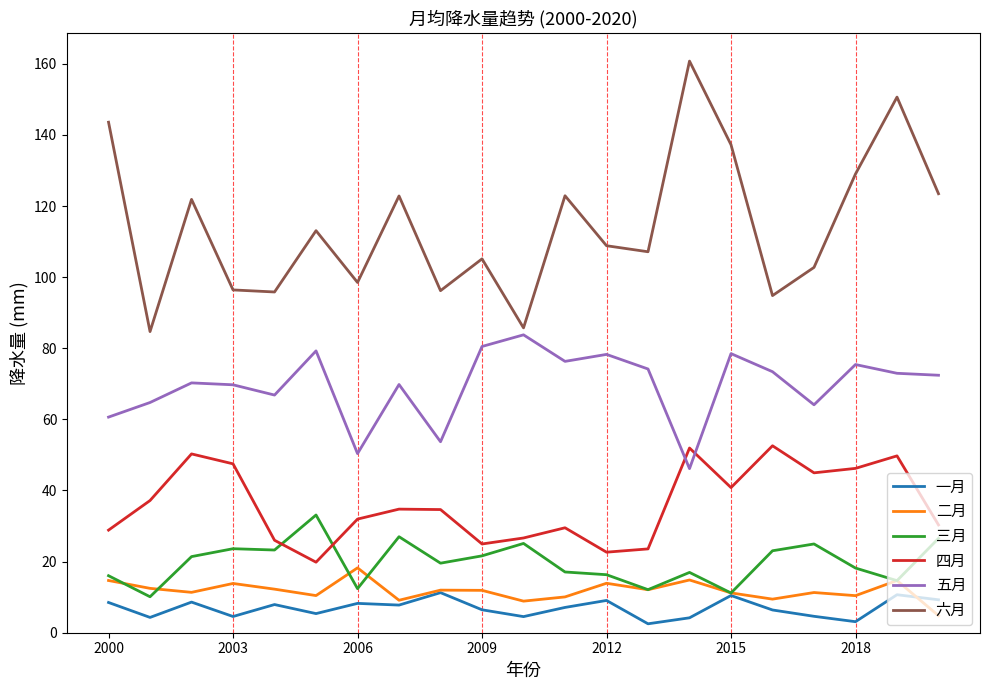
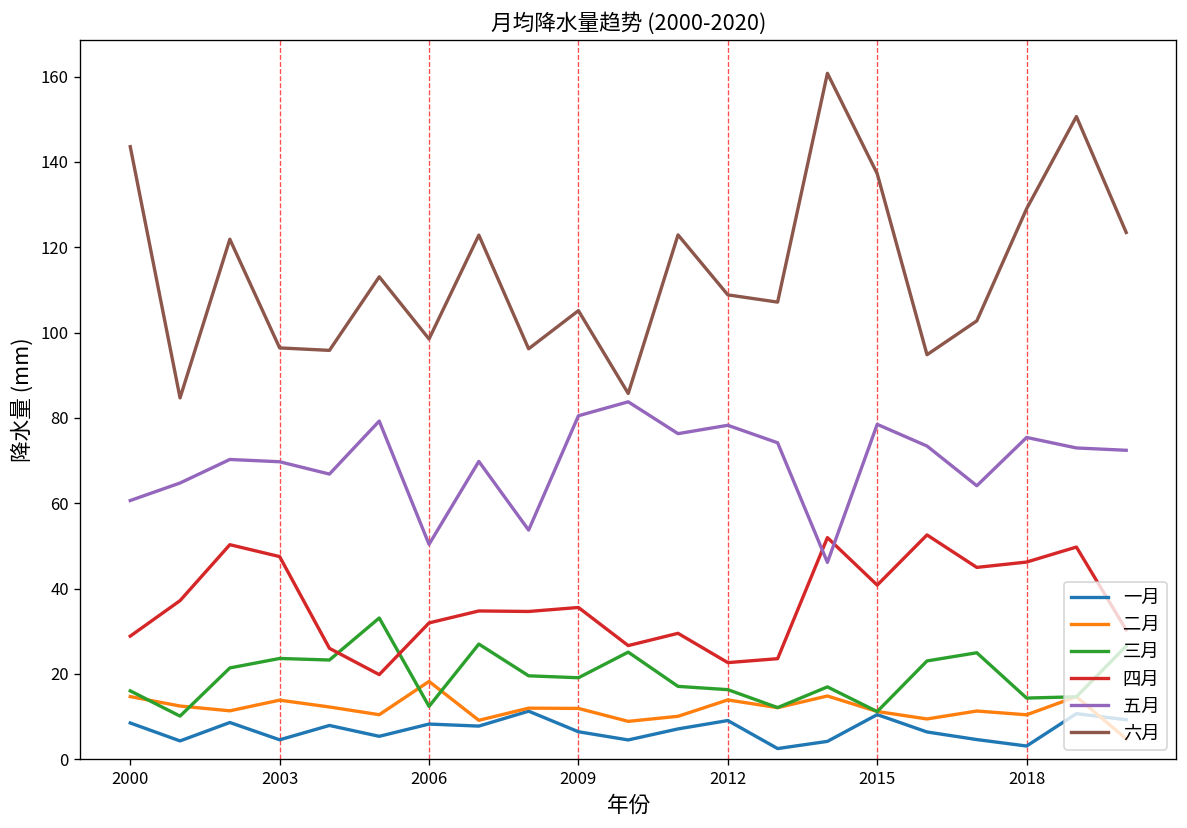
三月, 2009: 22 -> 19
四月, 2009: 25 -> 36
三月, 2018: 18 -> 14
